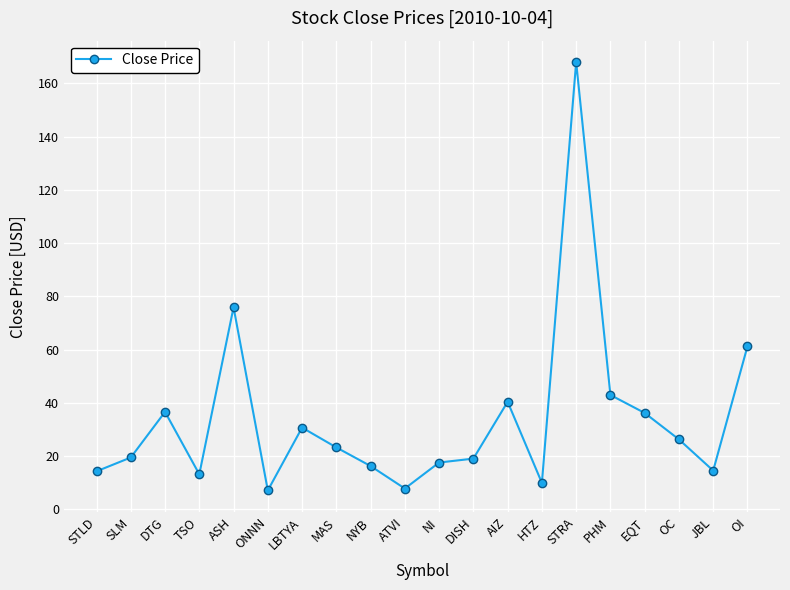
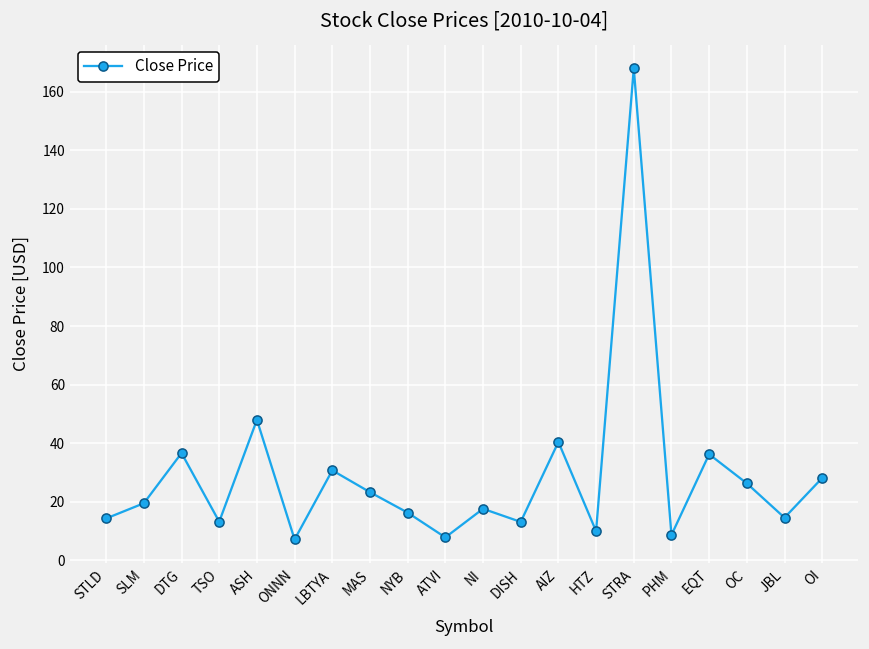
ASH: 76 -> 48
DISH: 19 -> 13
PHM: 43 -> 9
OI: 61 -> 28
